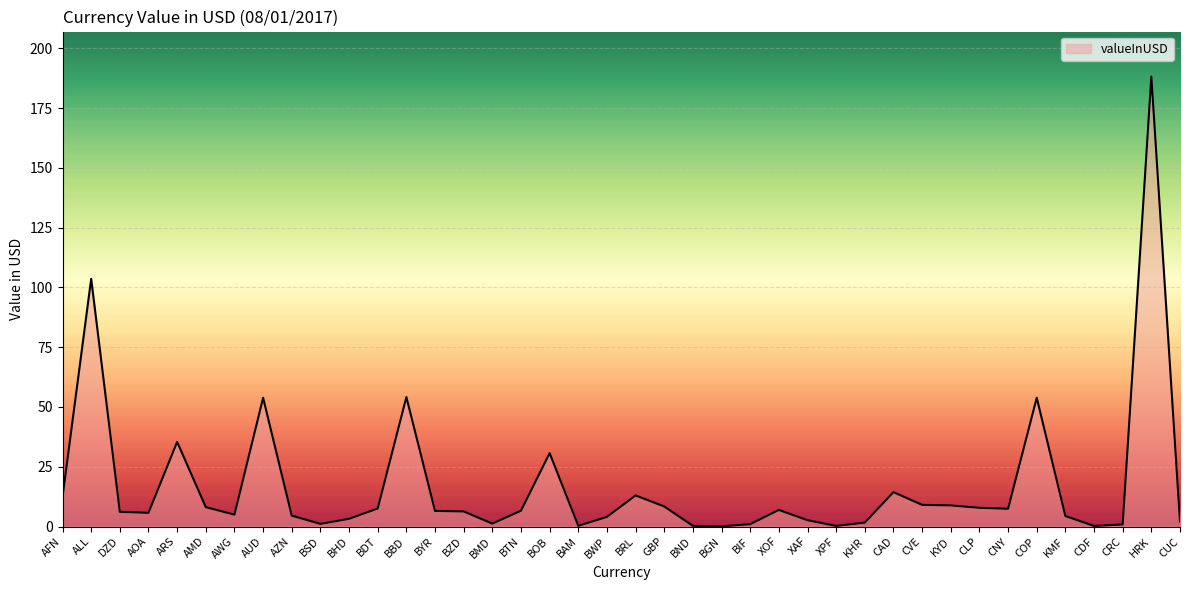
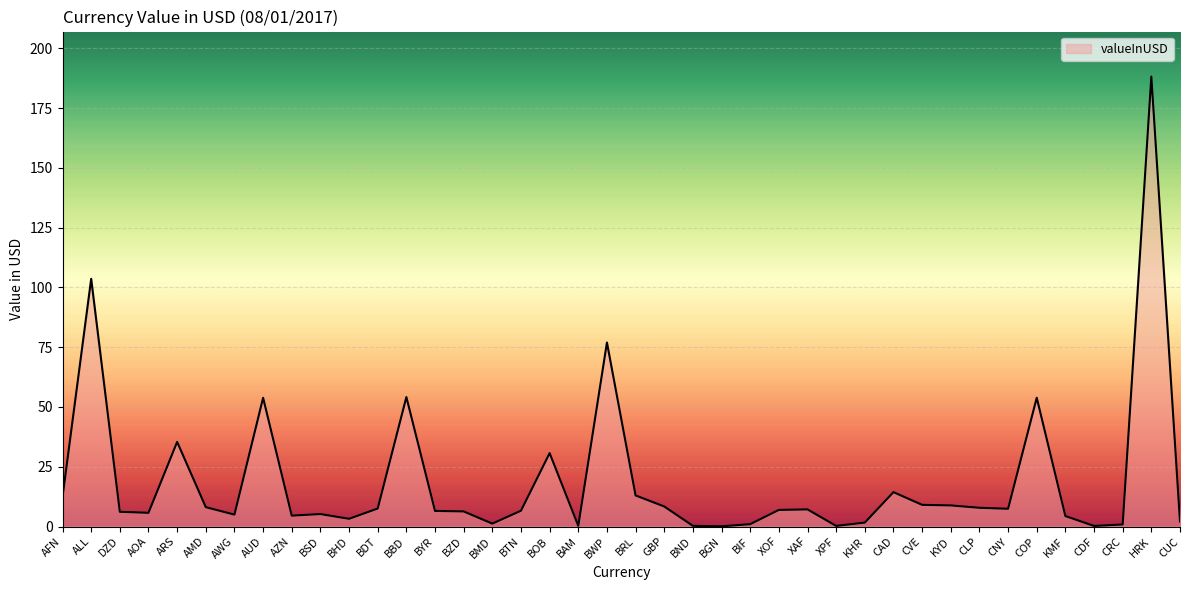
BSD: 1 -> 5
BWP: 4 -> 77
XAF: 3 -> 7
